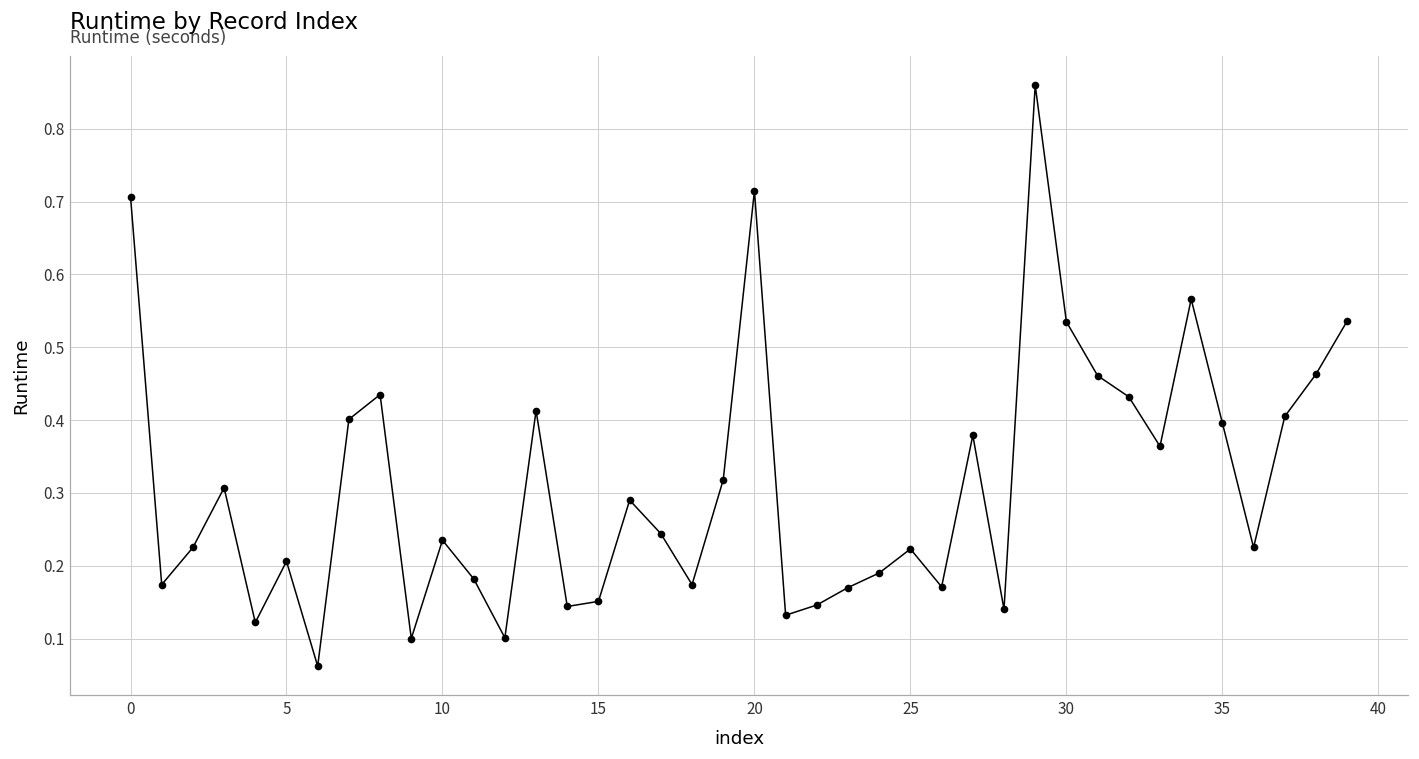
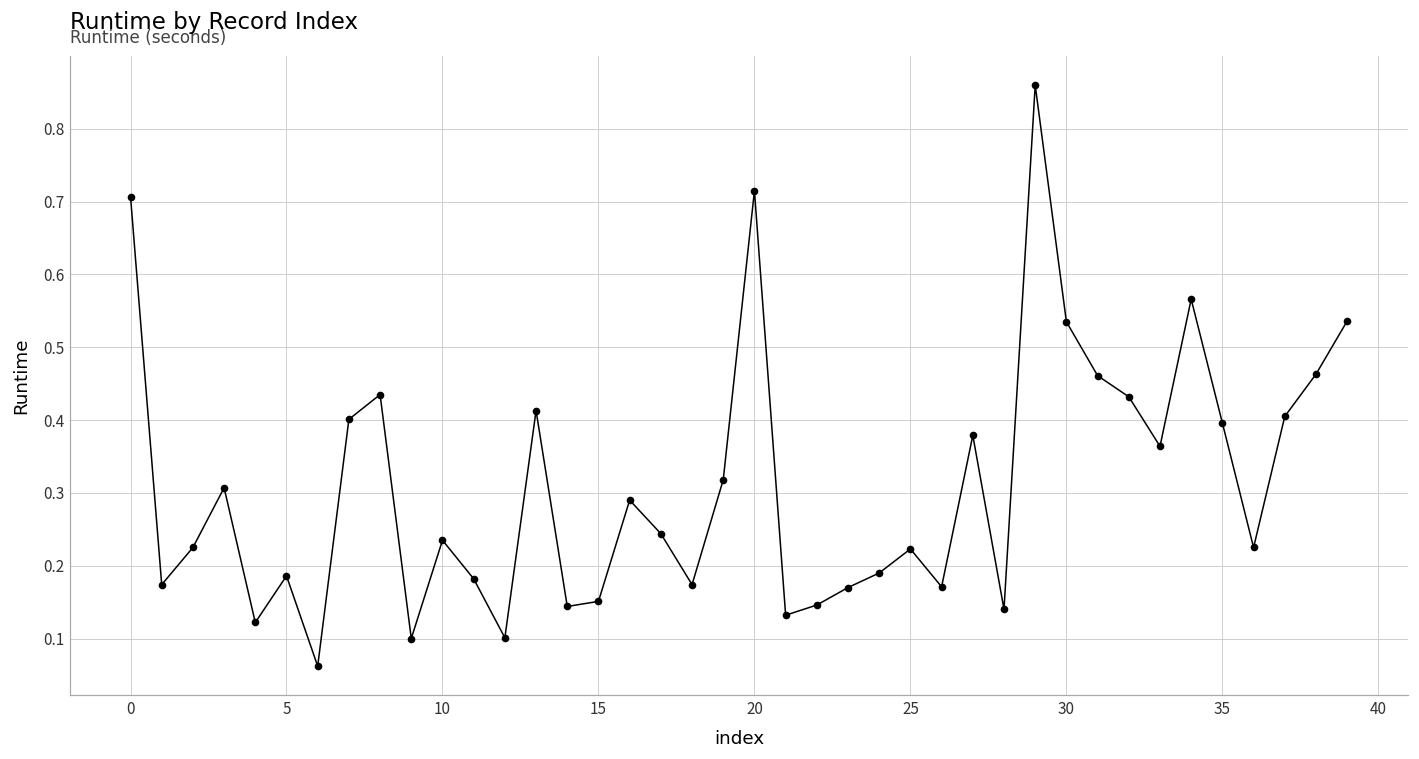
5: 0.21 -> 0.19
